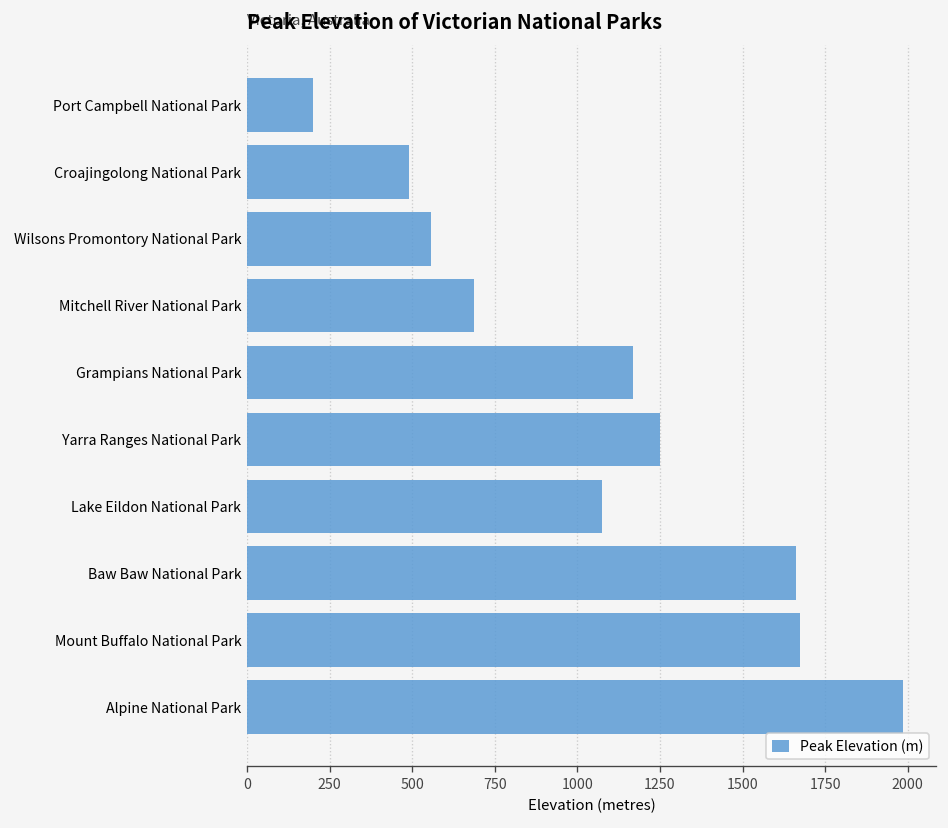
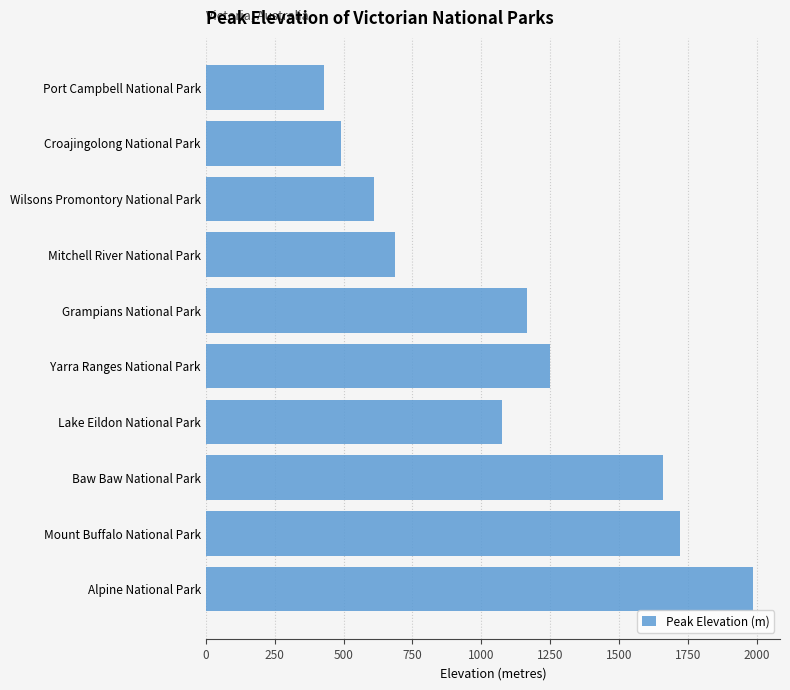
Port Campbell National Park: 200 -> 430
Wilsons Promontory National Park: 560 -> 610
Mount Buffalo National Park: 1670 -> 1720
